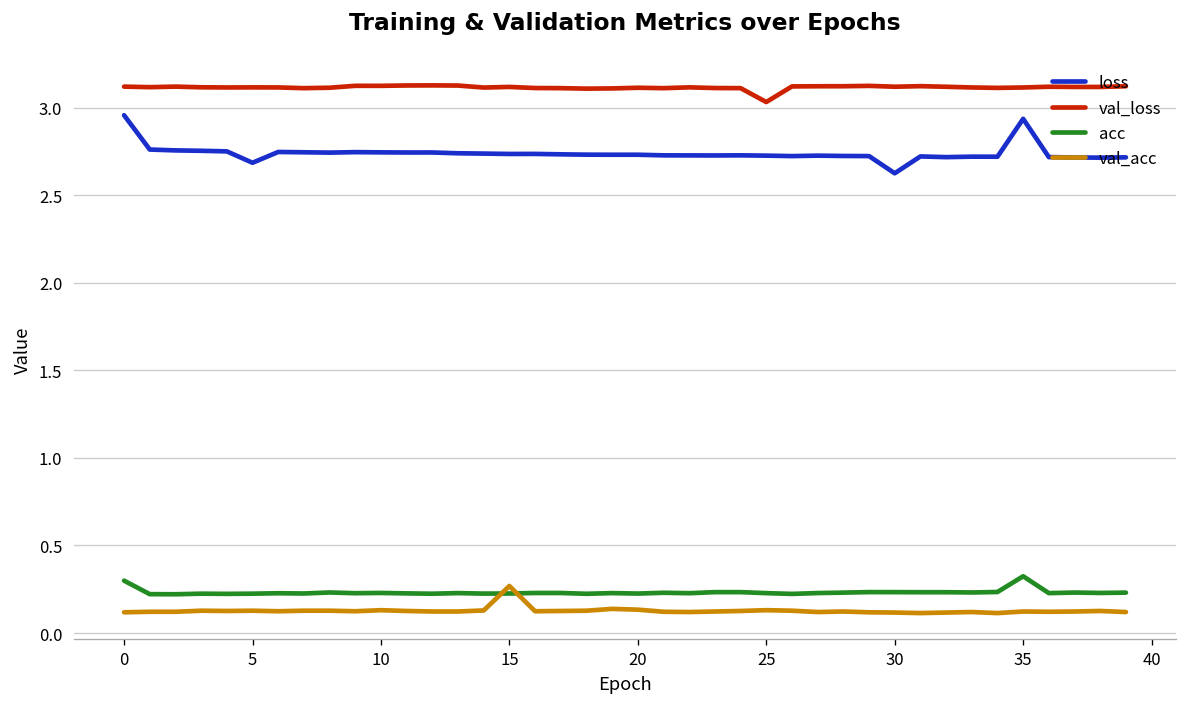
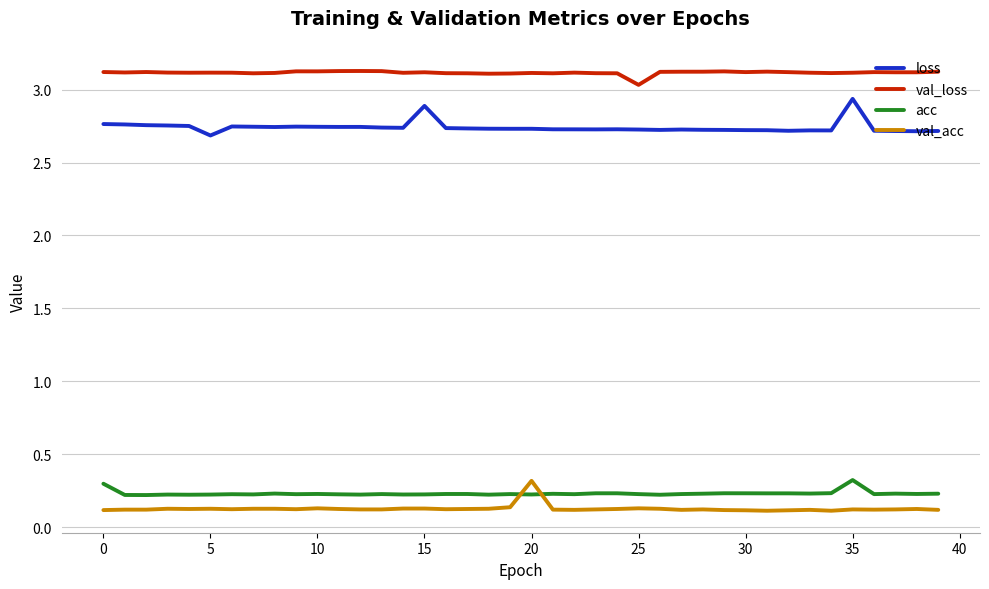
loss, 0: 2.96 -> 2.76
loss, 15: 2.74 -> 2.89
val_acc, 15: 0.27 -> 0.13
val_acc, 20: 0.13 -> 0.32
loss, 30: 2.63 -> 2.72
